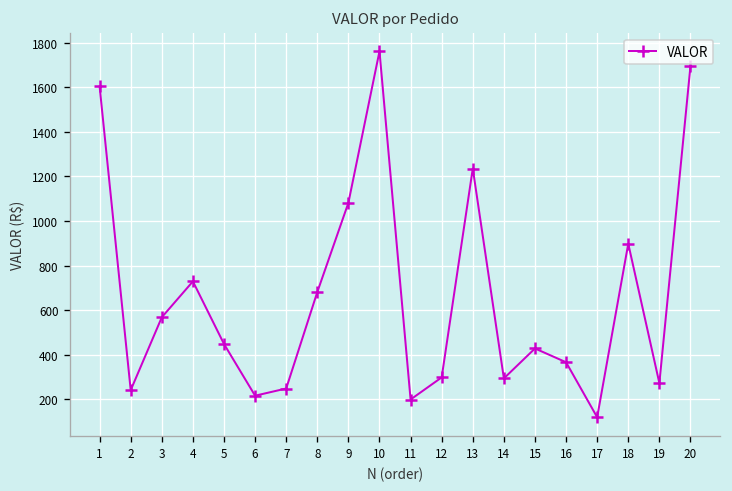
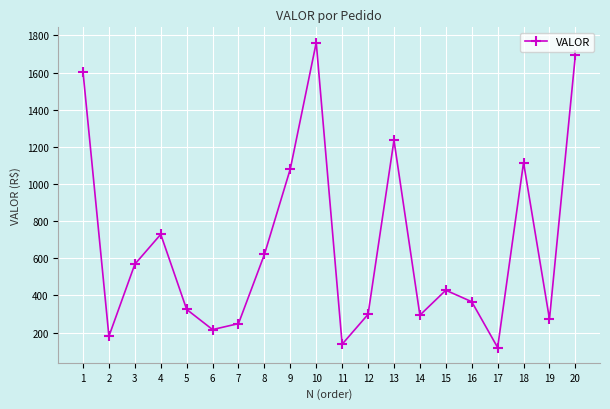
2: 240 -> 180
5: 450 -> 320
8: 680 -> 620
11: 200 -> 140
18: 900 -> 1120
